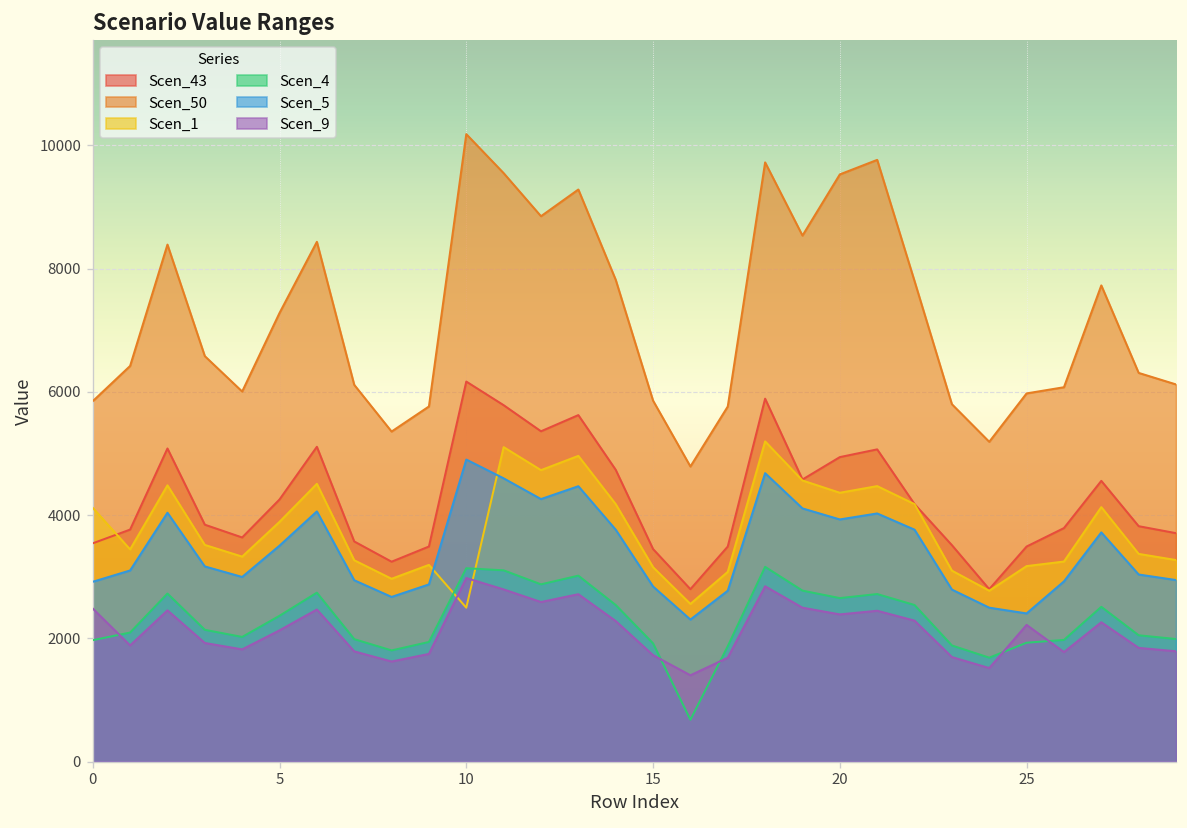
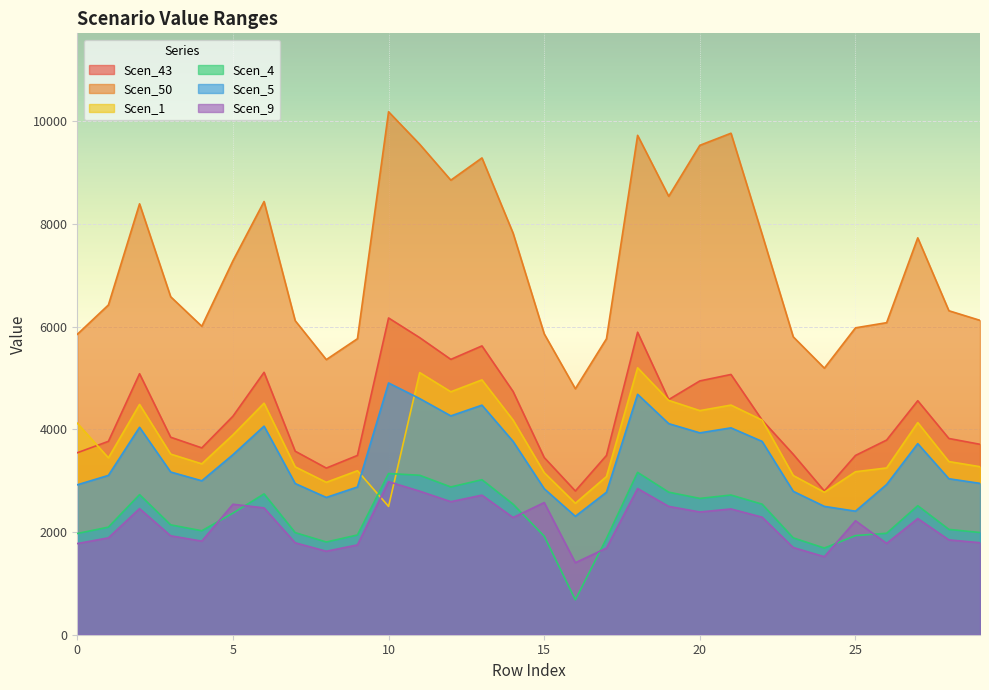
Scen_9, 0: 2500 -> 1800
Scen_9, 5: 2100 -> 2500
Scen_9, 15: 1700 -> 2600
